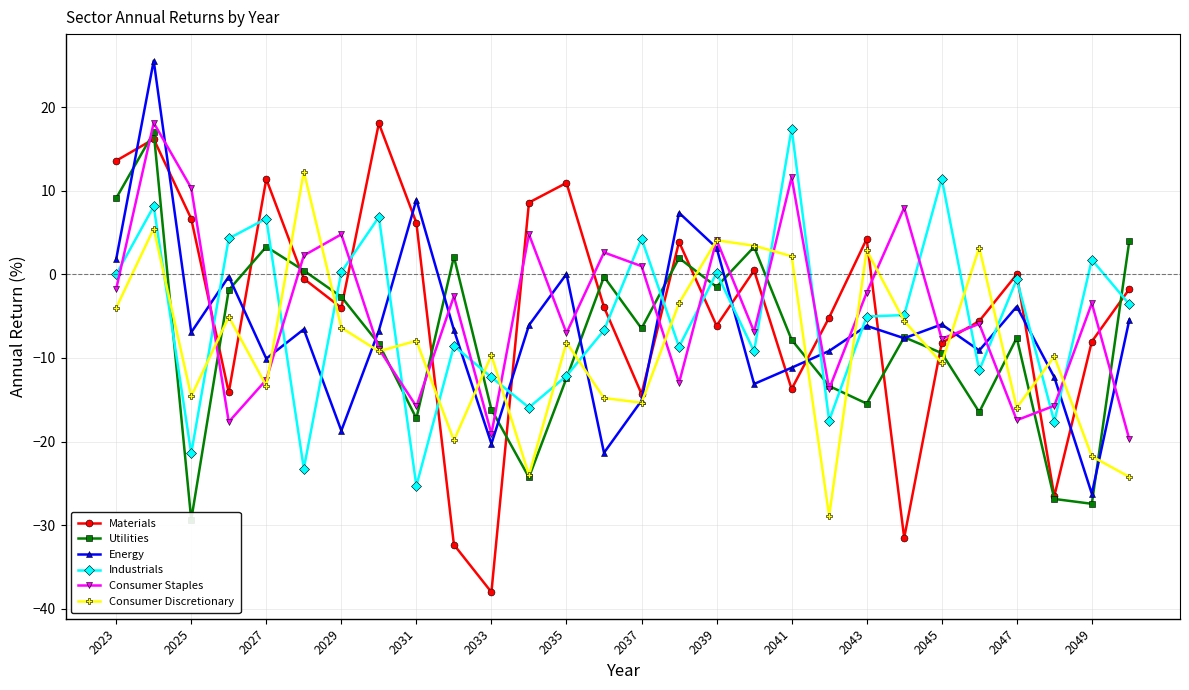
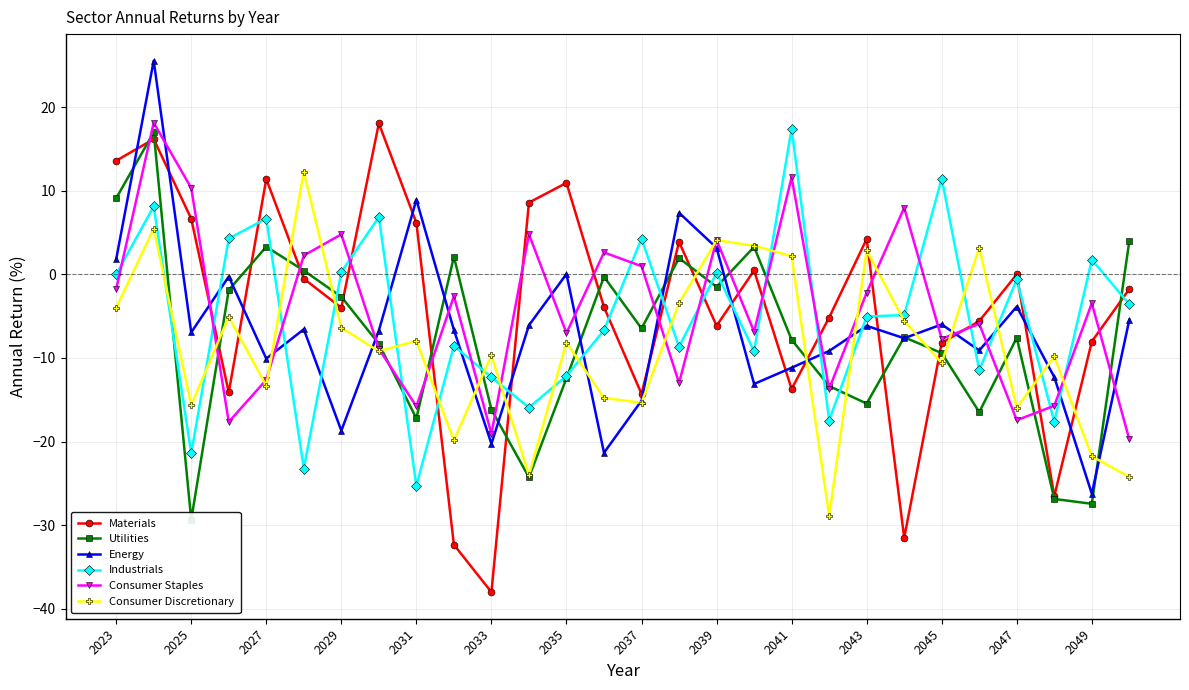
Consumer Discretionary, 2025: -15 -> -16
